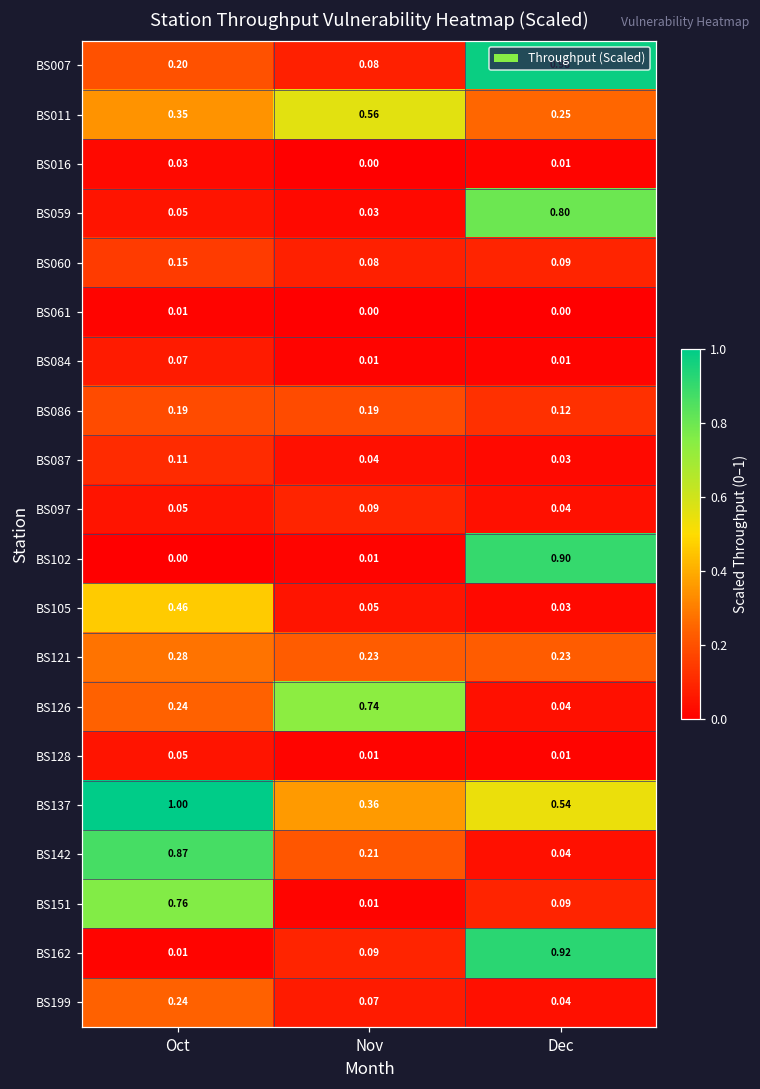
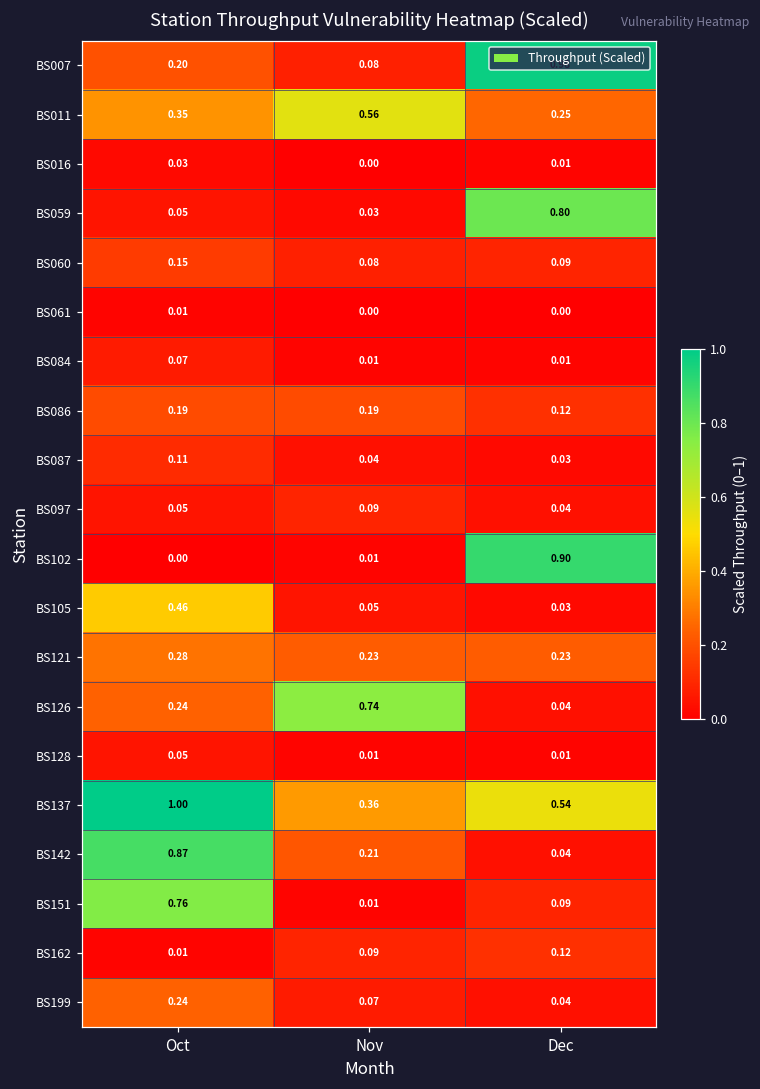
BS162, Dec: 0.92 -> 0.12
